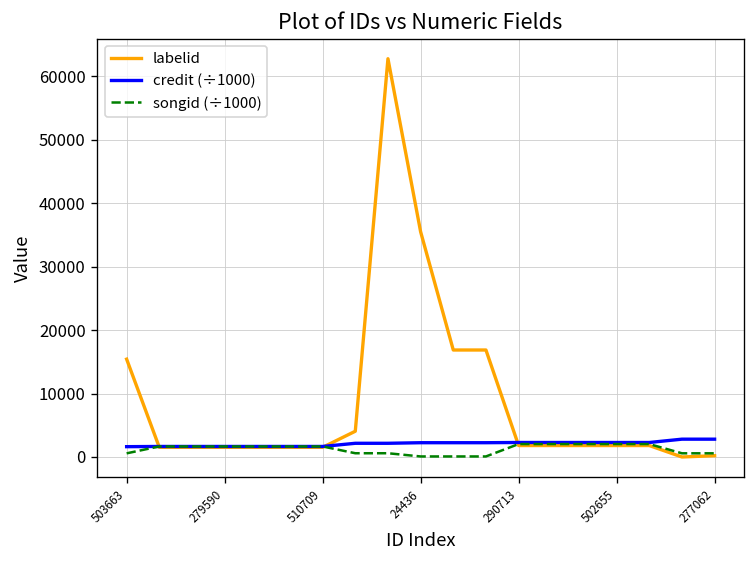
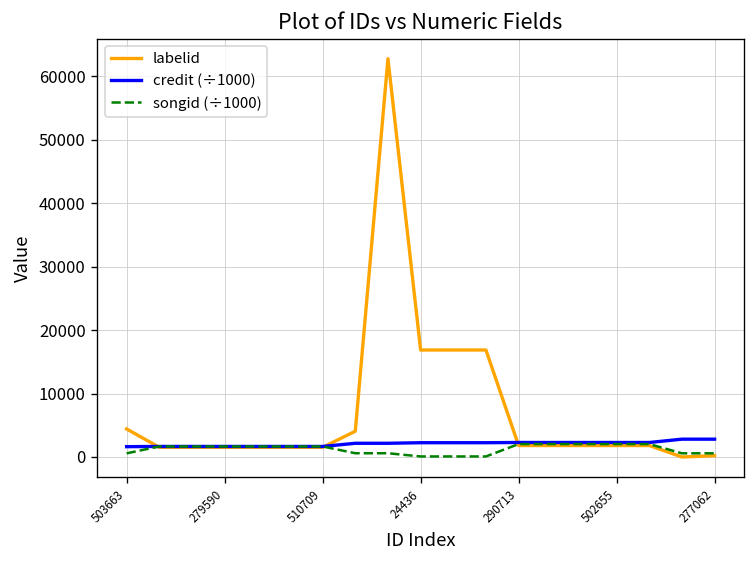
labelid, 503663: 15000 -> 4000
labelid, 24436: 36000 -> 17000
